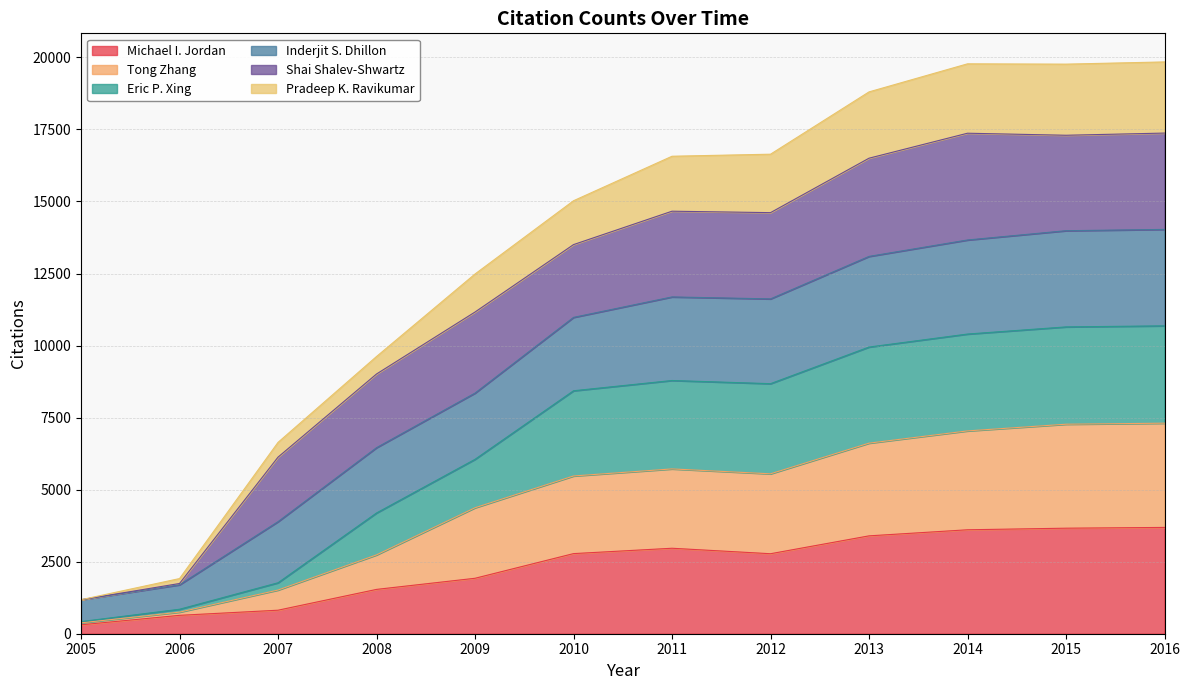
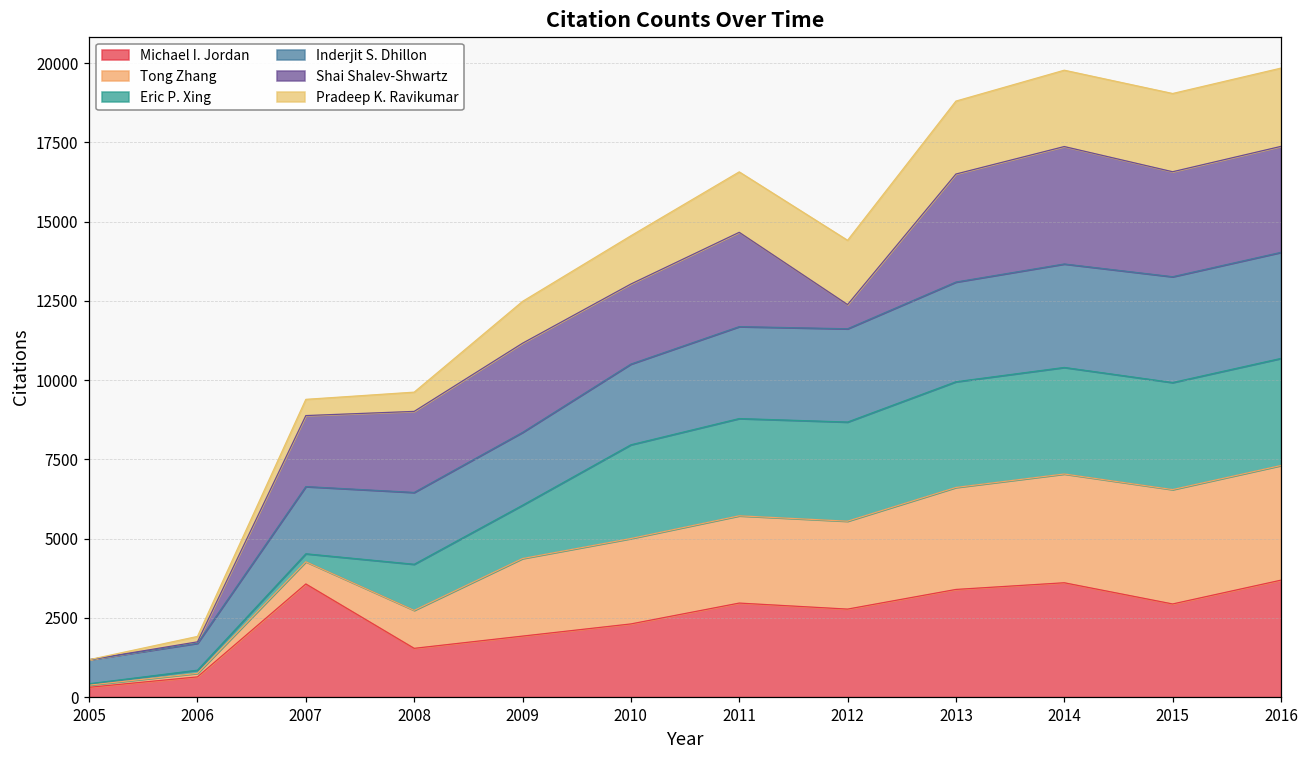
Michael I. Jordan, 2007: 800 -> 3600
Michael I. Jordan, 2010: 2800 -> 2300
Shai Shalev-Shwartz, 2012: 3000 -> 800
Michael I. Jordan, 2015: 3700 -> 2900
